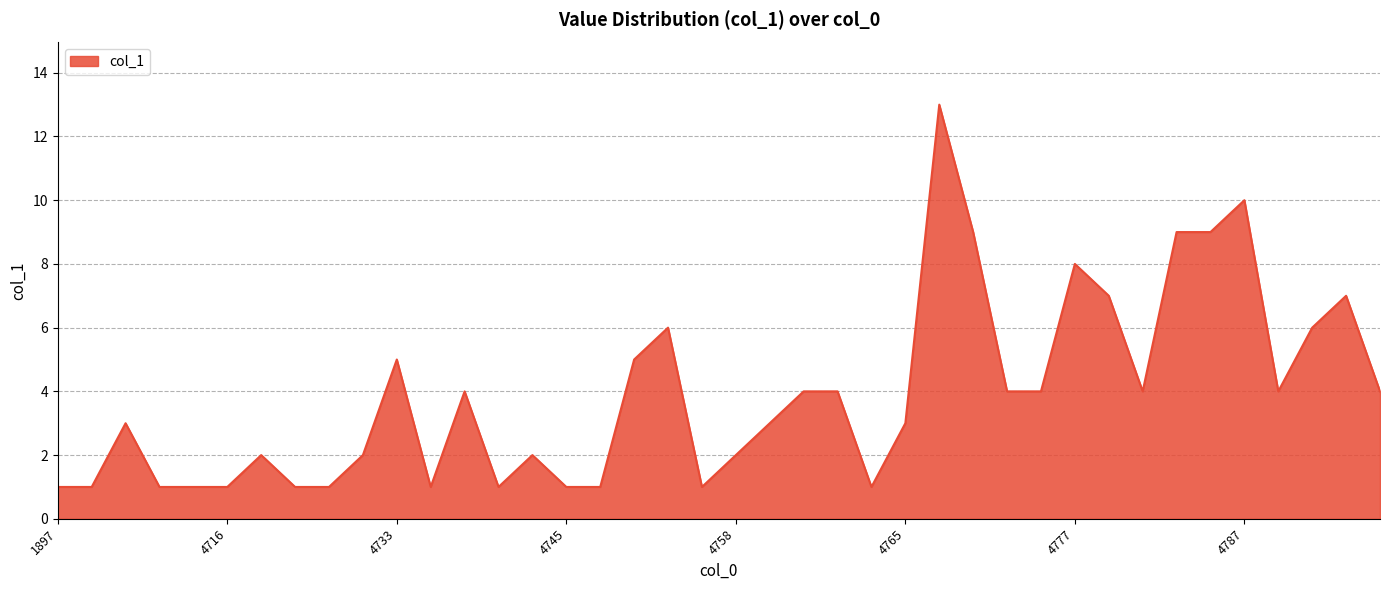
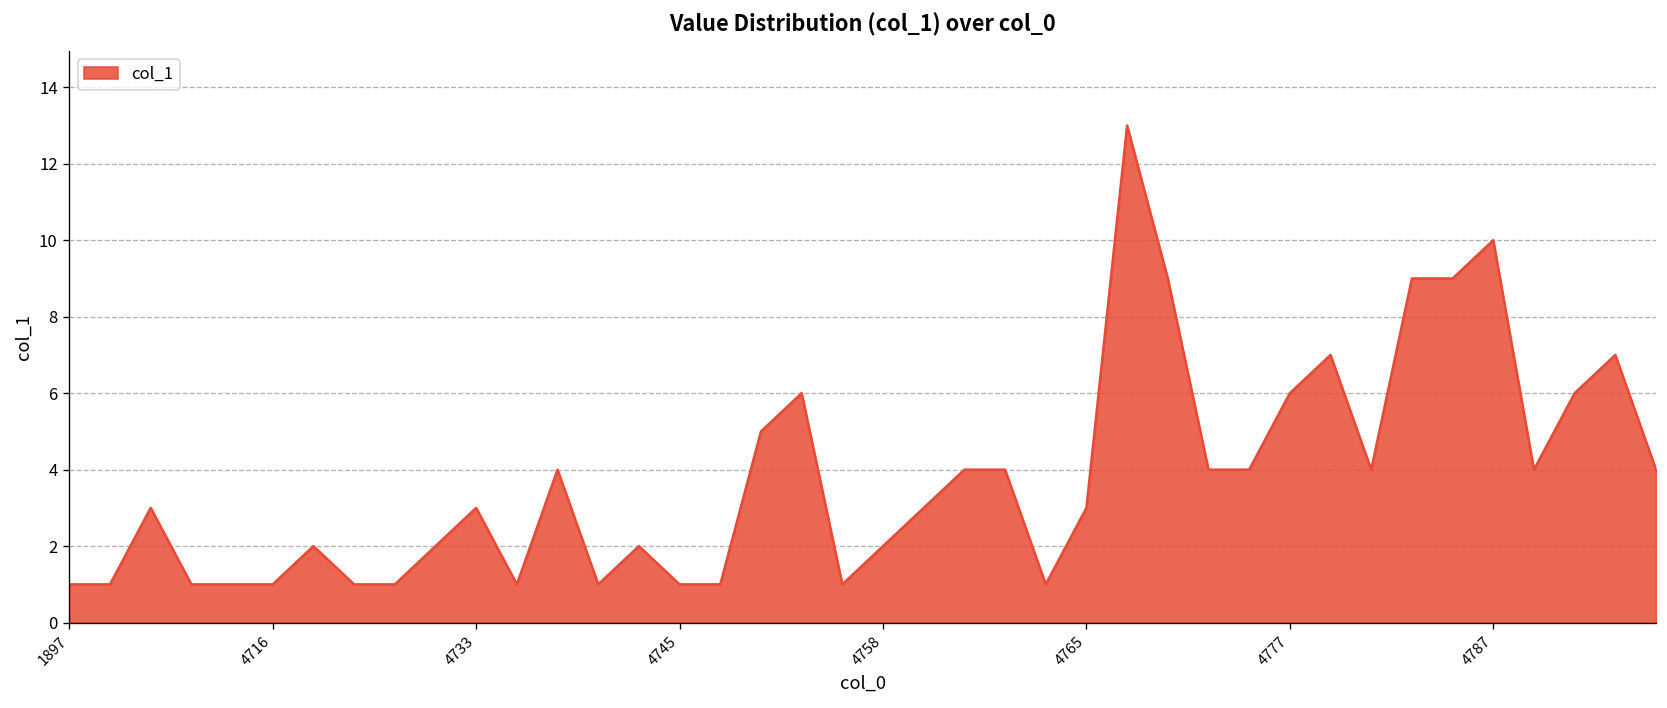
4733: 5 -> 3
4777: 8 -> 6
